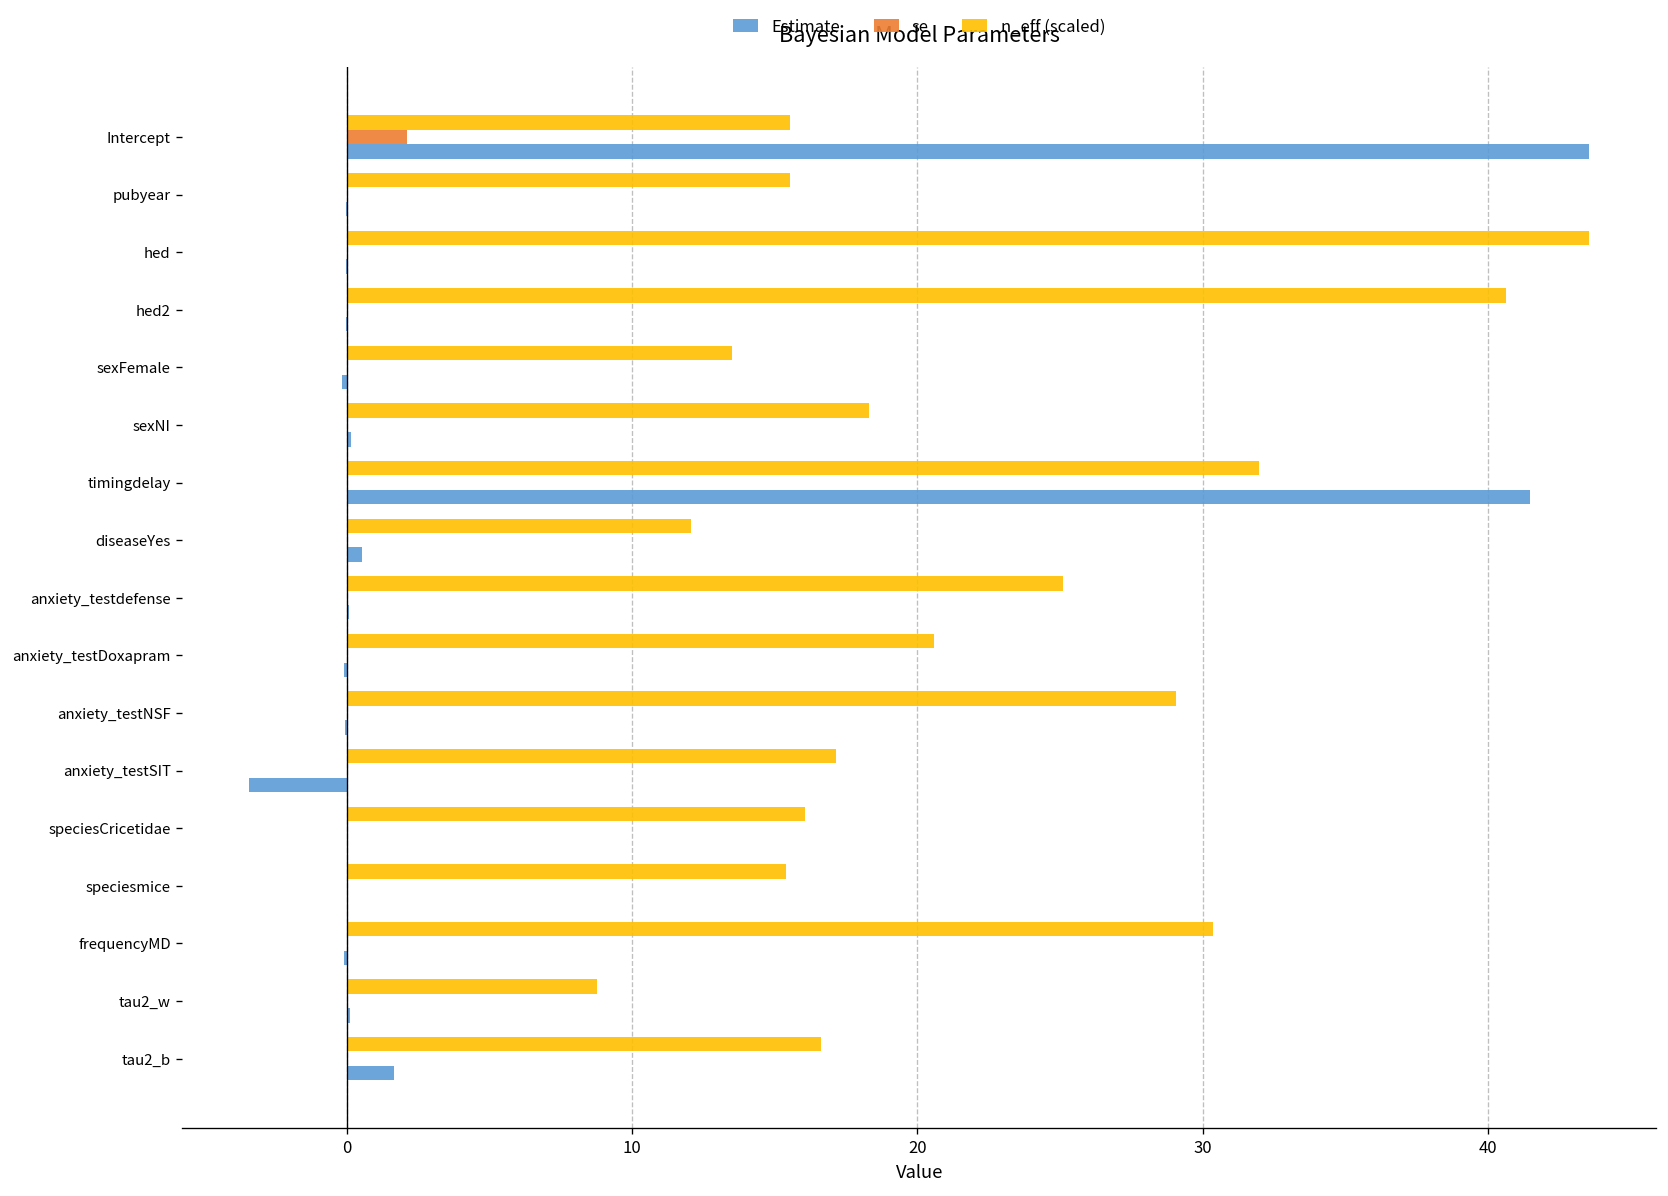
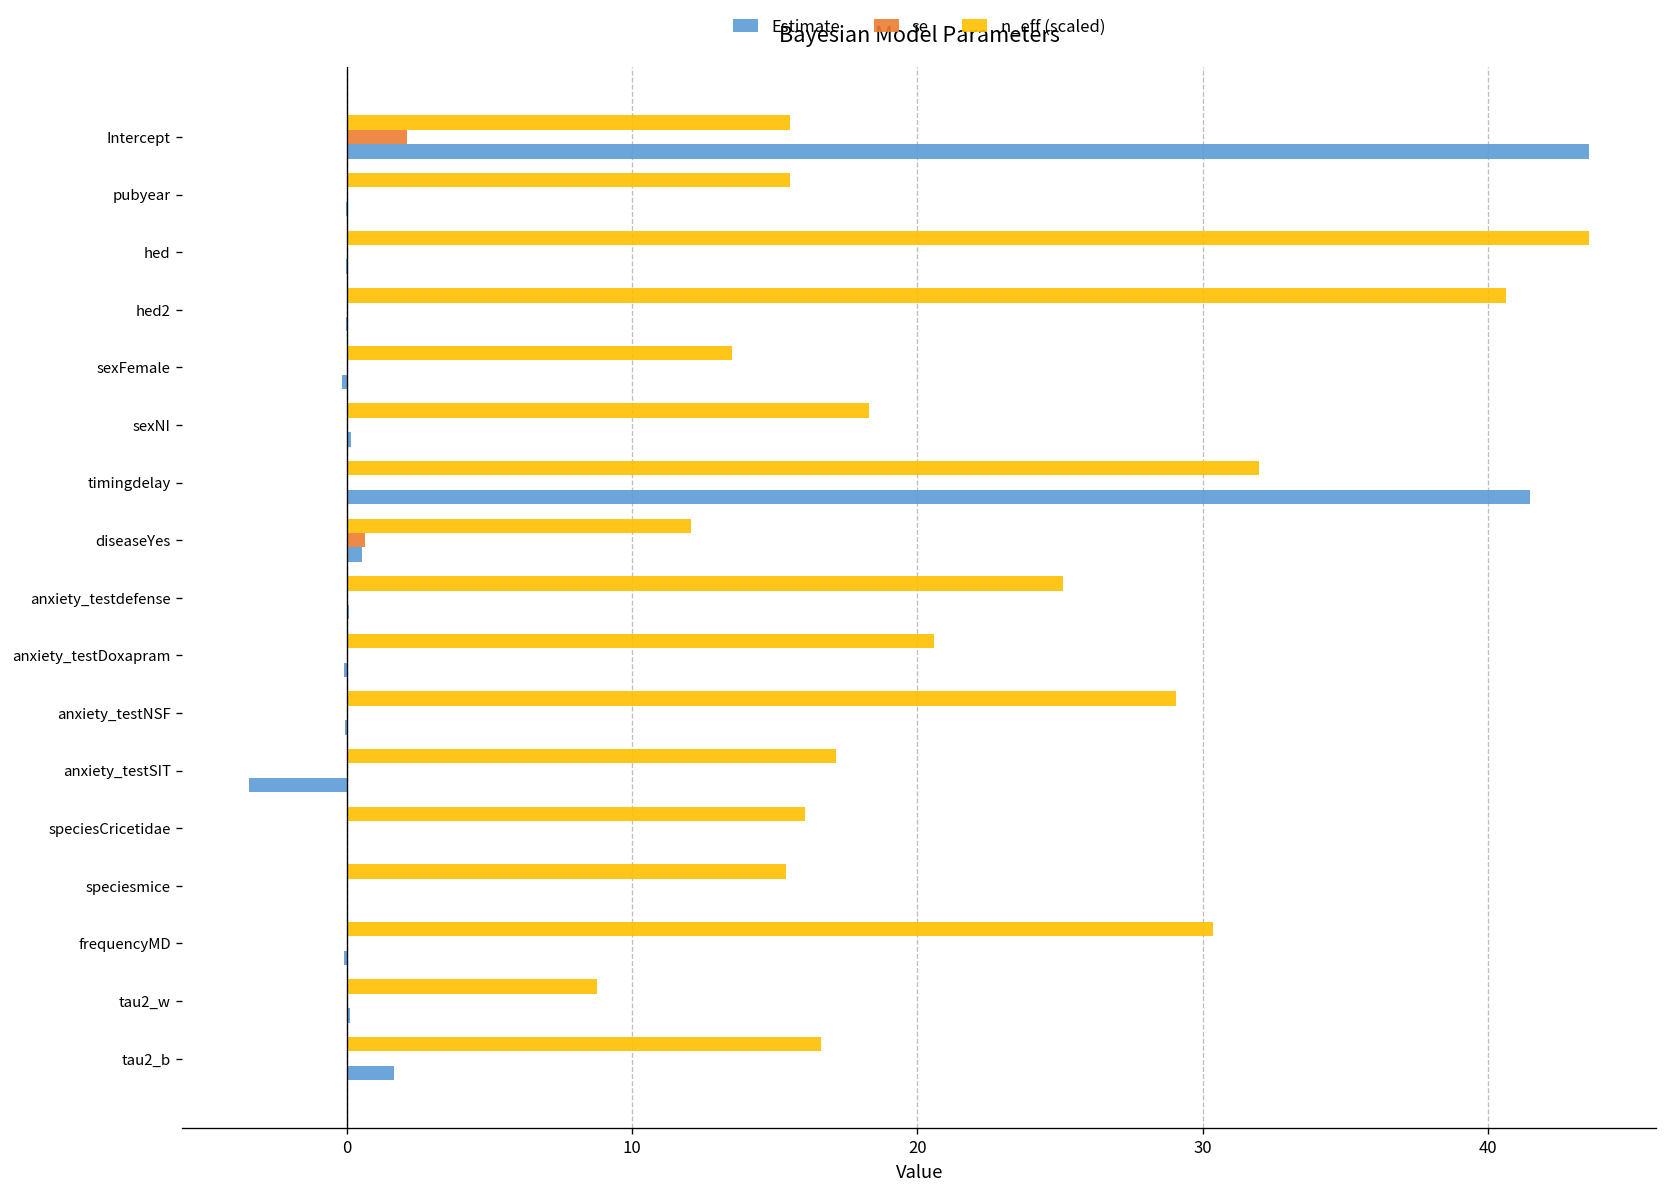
se, diseaseYes: 0.0 -> 0.6
